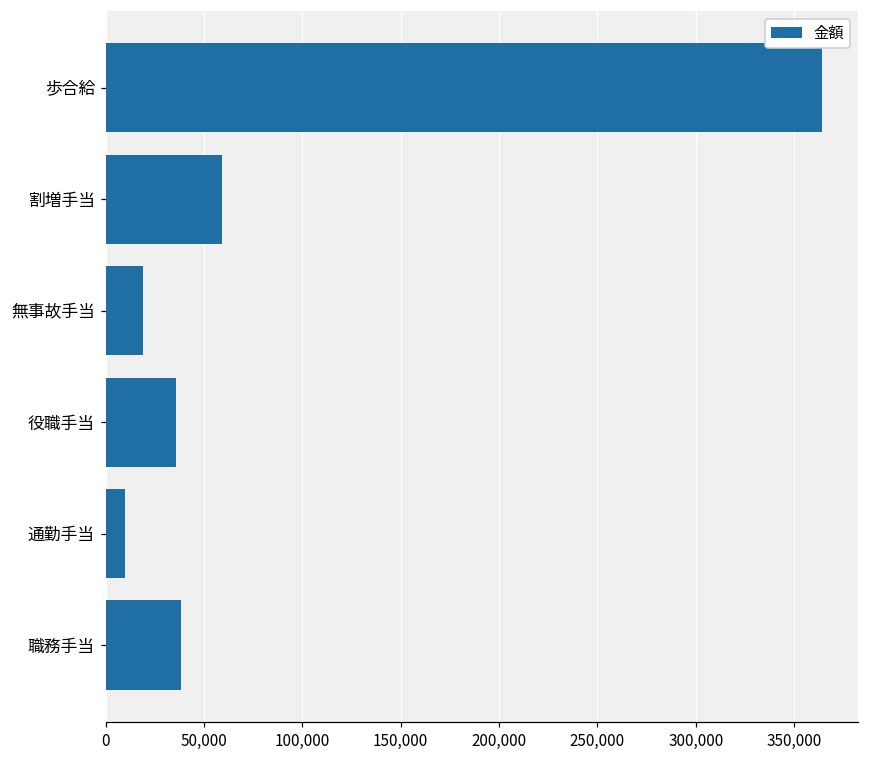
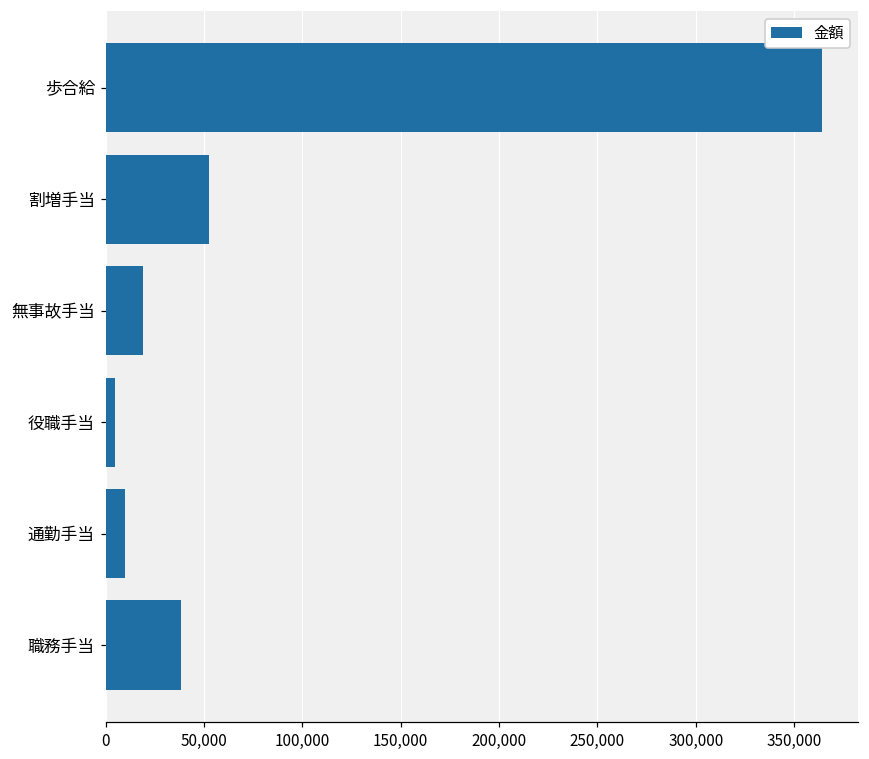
割増手当: 59,000 -> 52,000
役職手当: 36,000 -> 5,000
